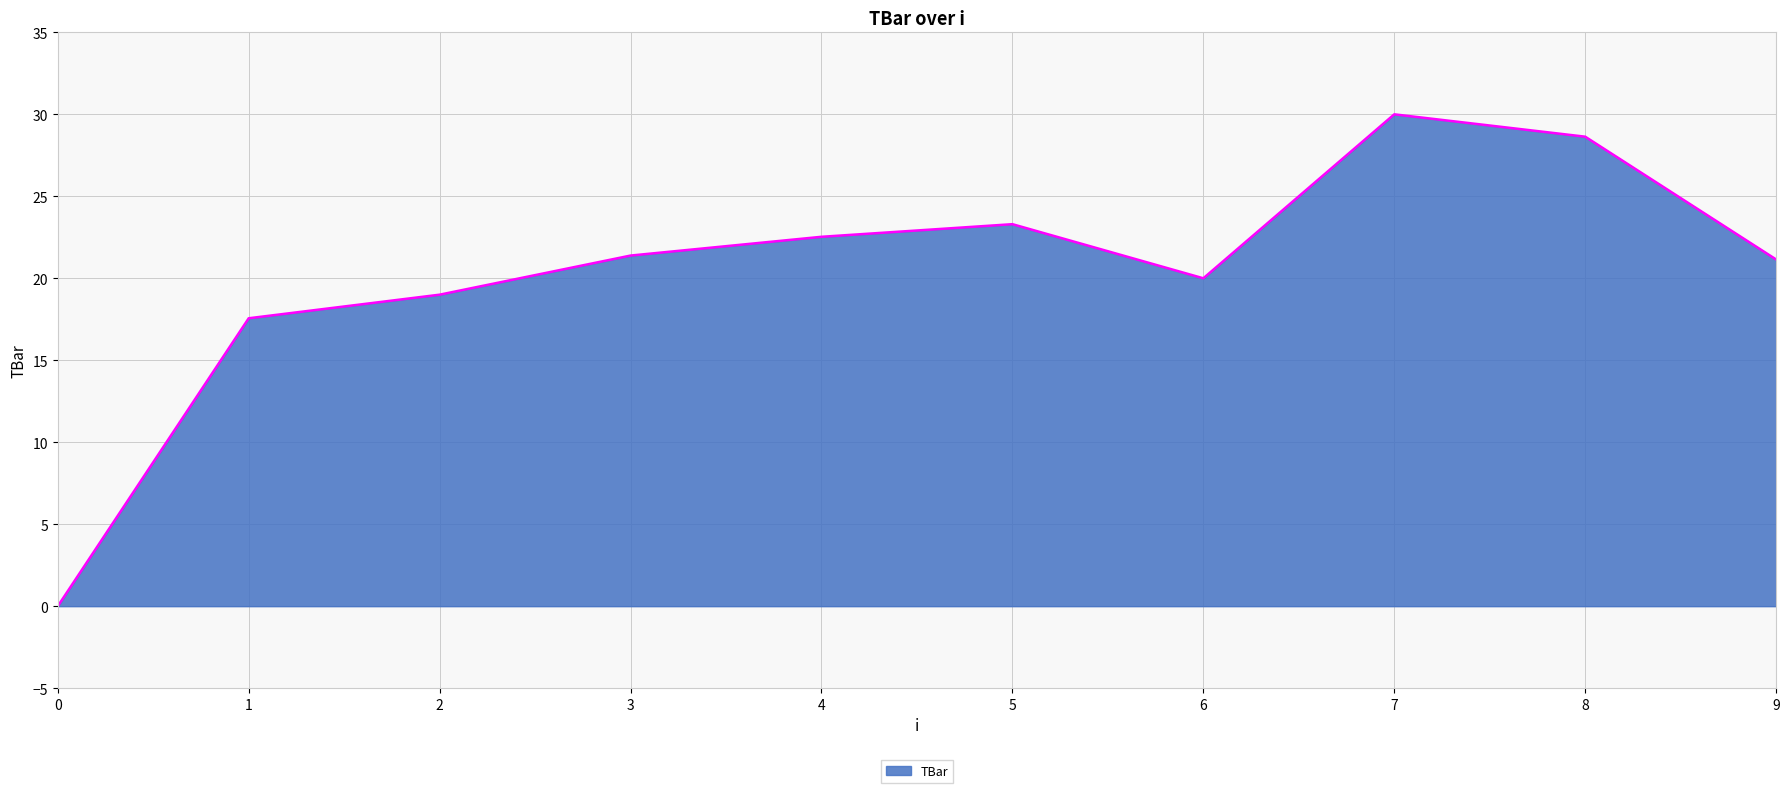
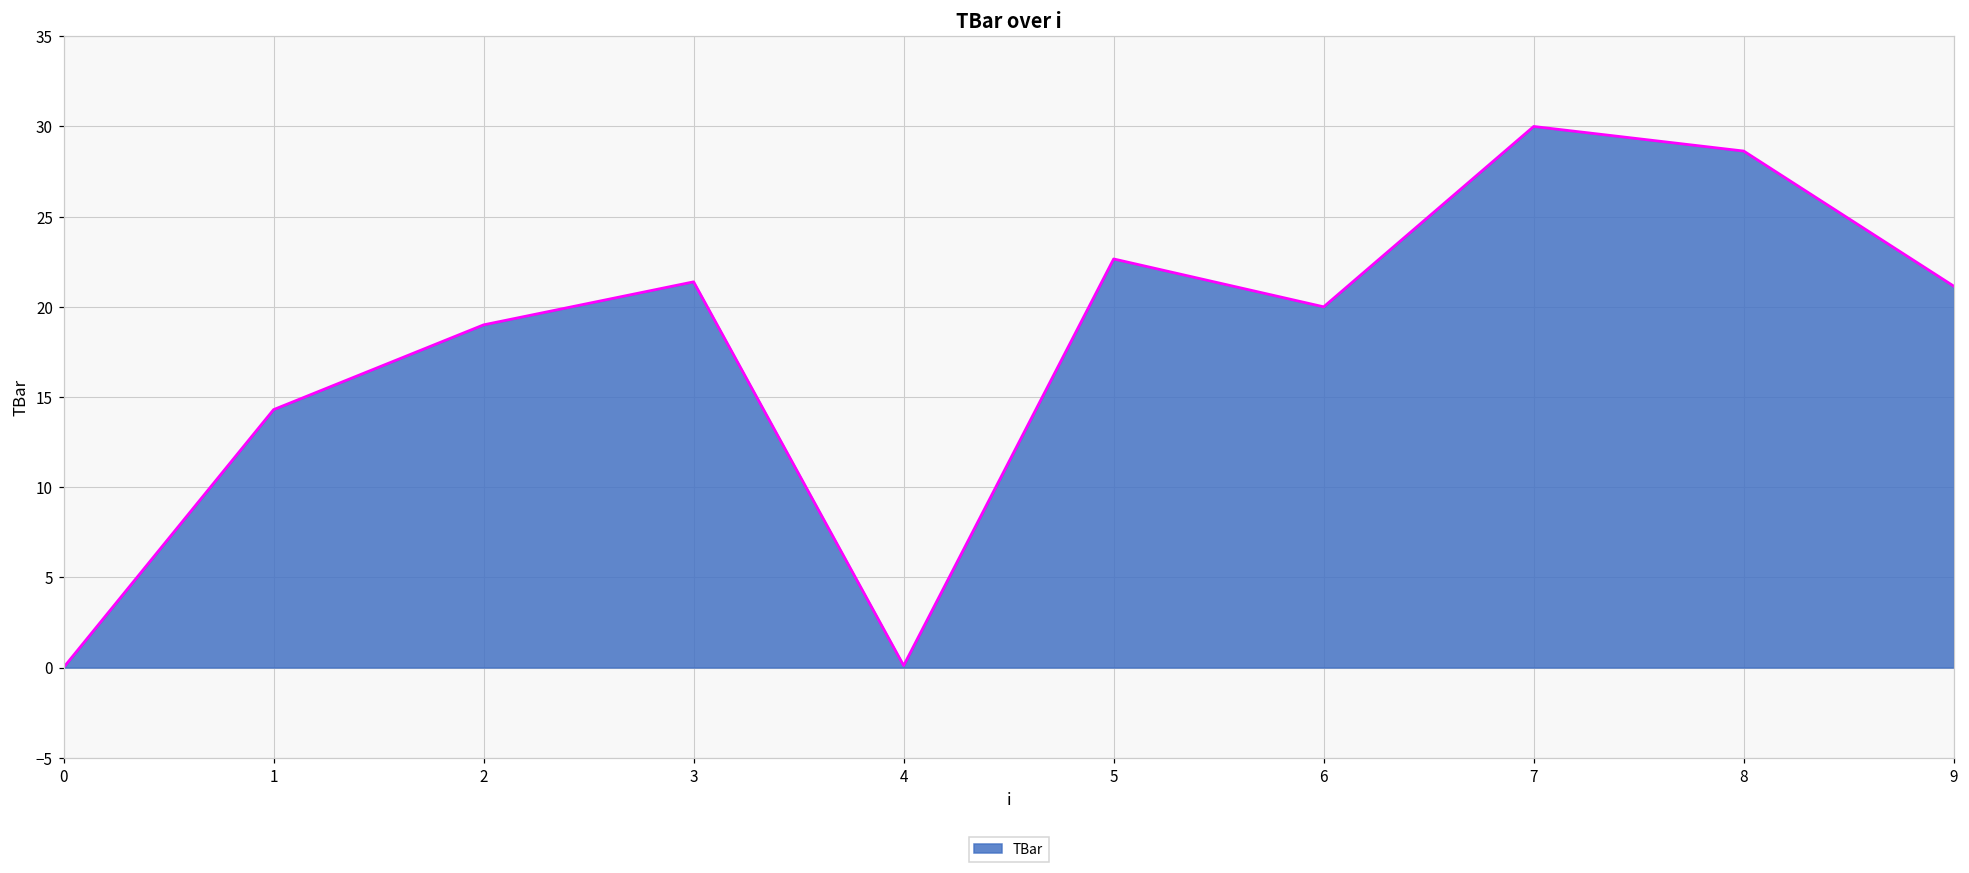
1: 17.6 -> 14.3
4: 22.5 -> 0.1
5: 23.3 -> 22.7
